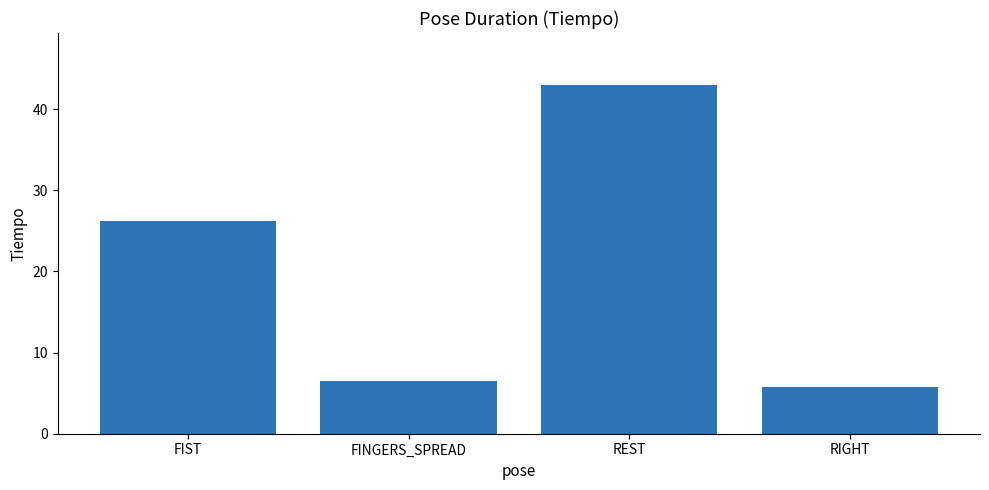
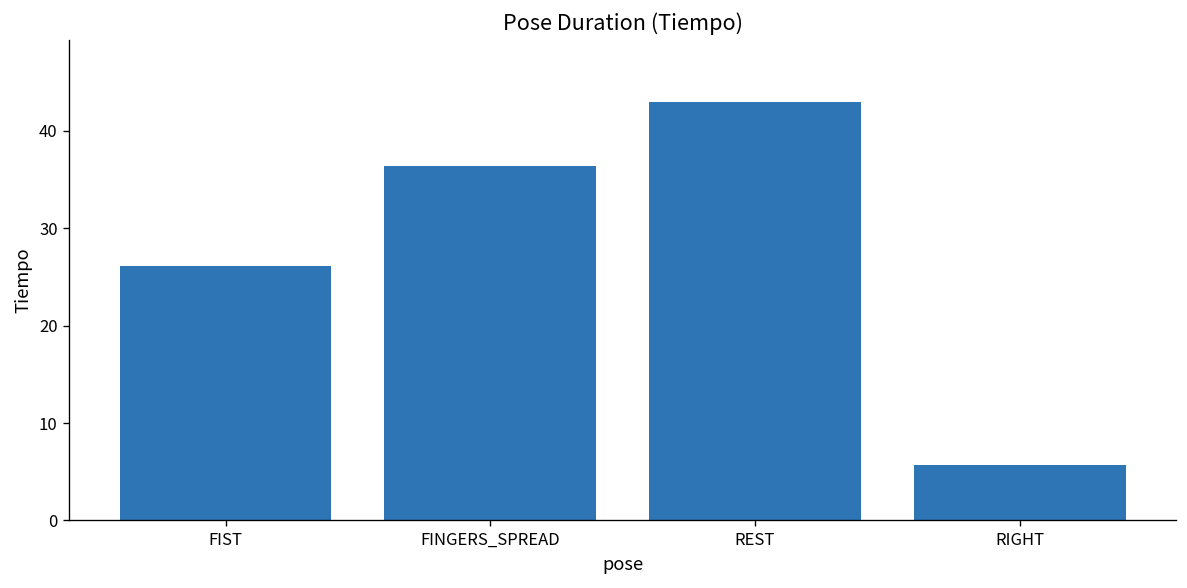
FINGERS_SPREAD: 6 -> 36
